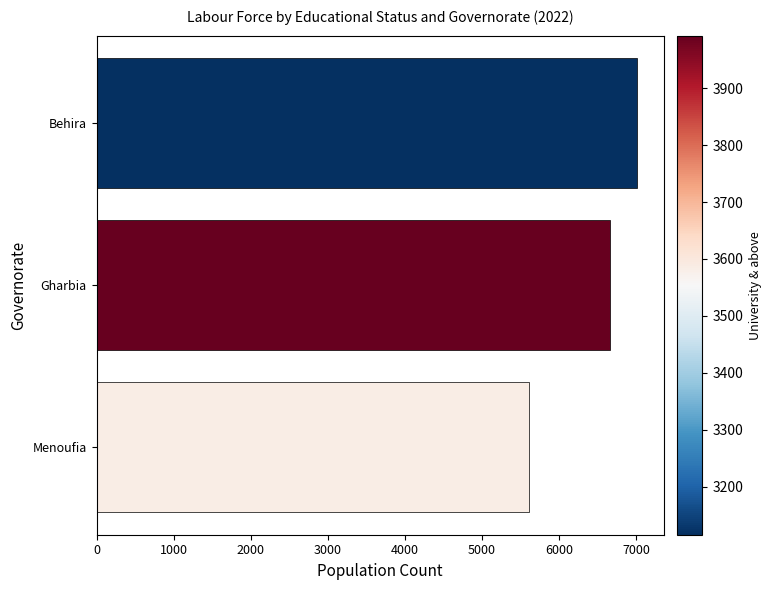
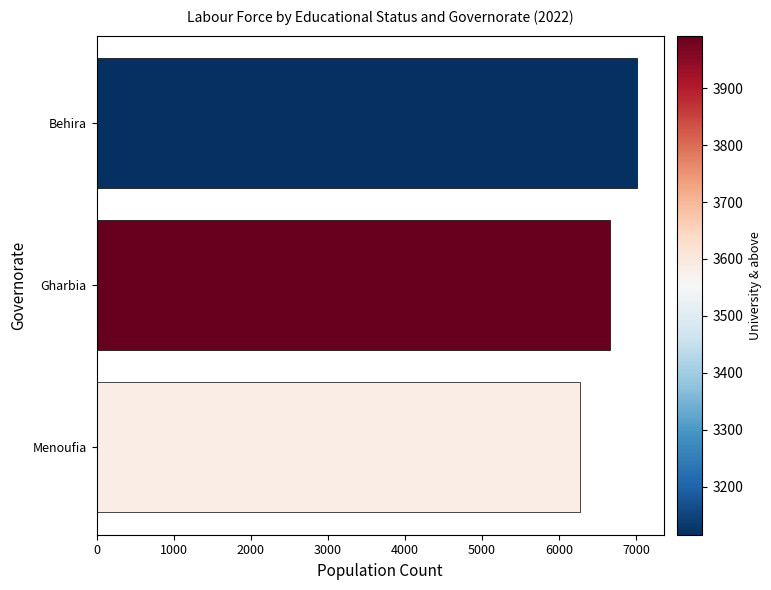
Menoufia: 5600 -> 6300
